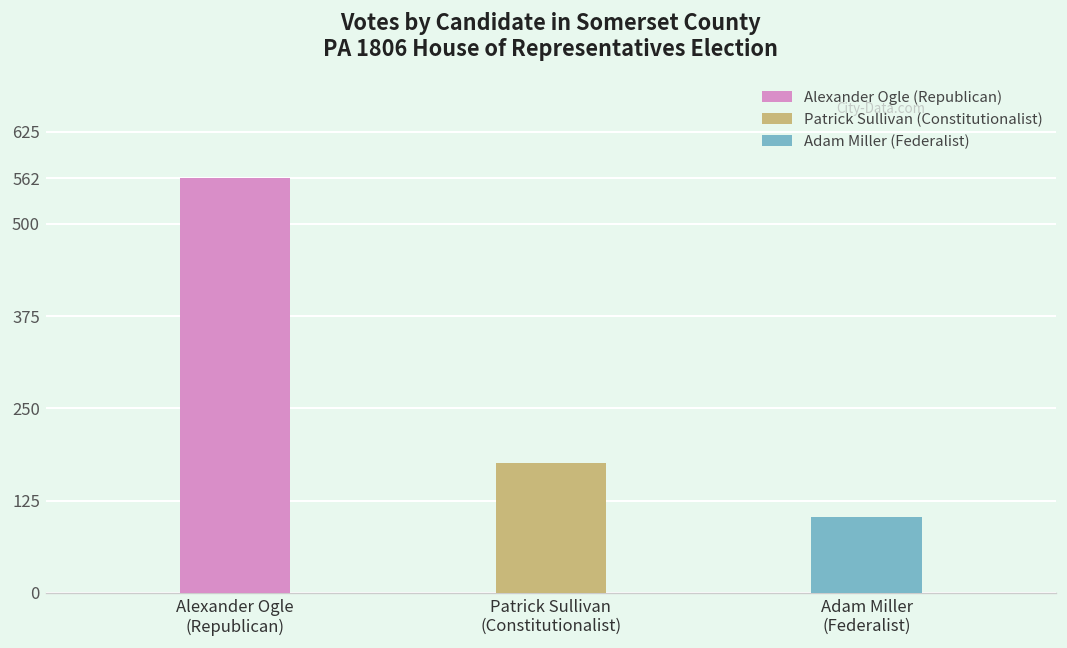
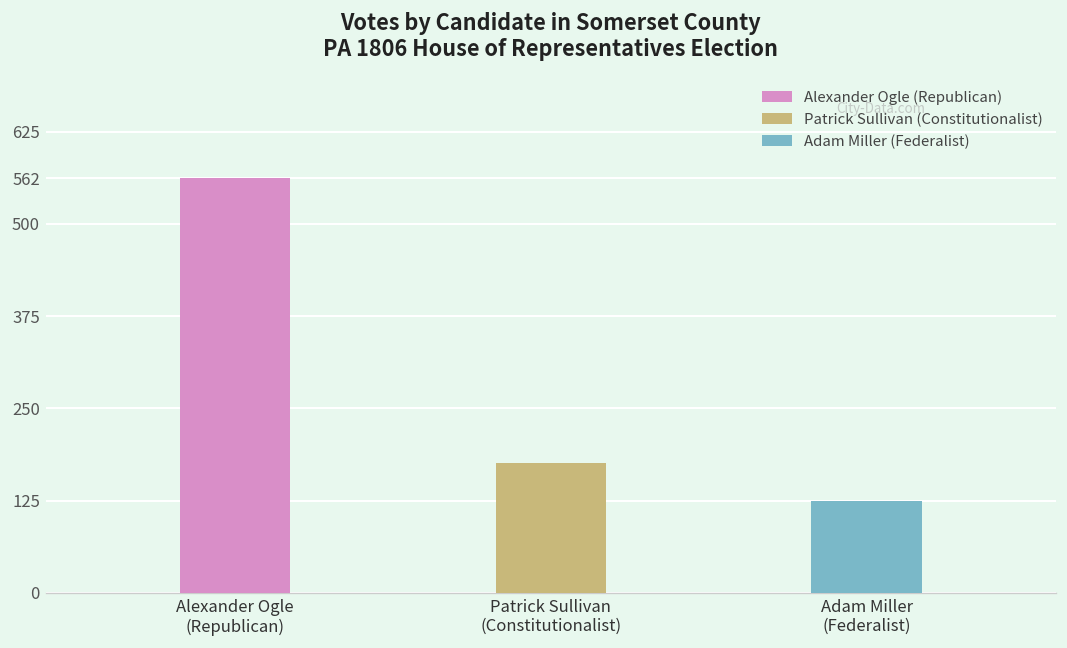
Adam Miller (Federalist): 100 -> 130
